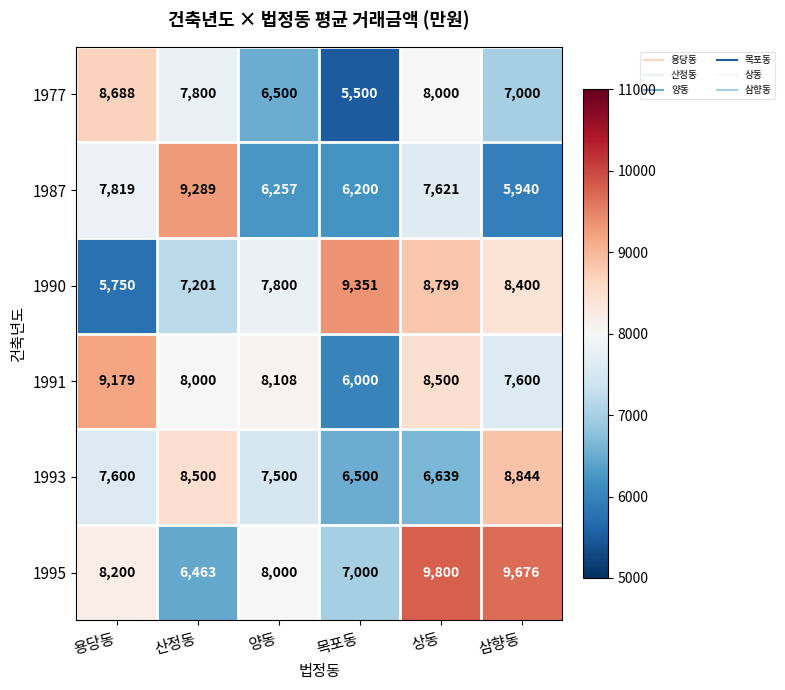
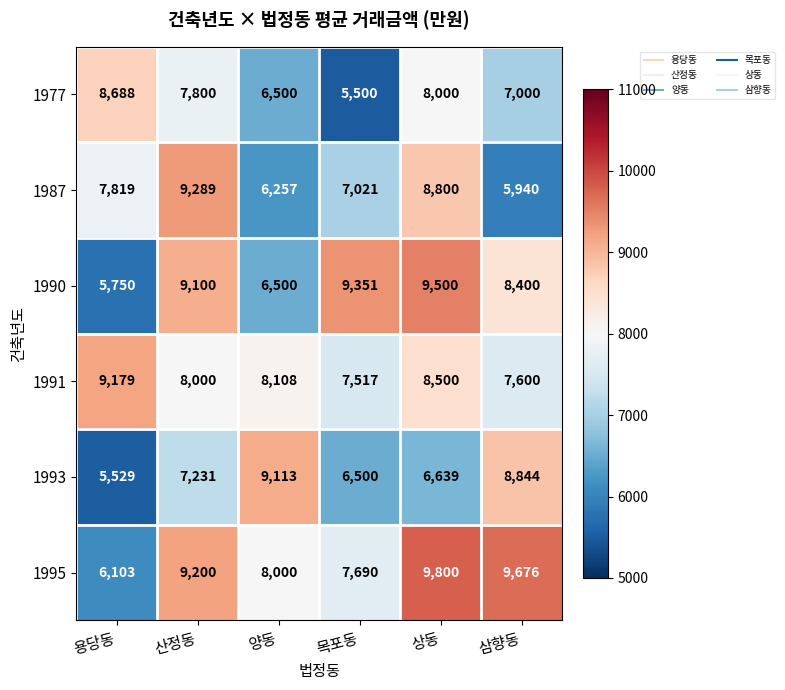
1987, 목포동: 6,200 -> 7,021
1987, 상동: 7,621 -> 8,800
1990, 산정동: 7,201 -> 9,100
1990, 양동: 7,800 -> 6,500
1990, 상동: 8,799 -> 9,500
1991, 목포동: 6,000 -> 7,517
1993, 용당동: 7,600 -> 5,529
1993, 산정동: 8,500 -> 7,231
1993, 양동: 7,500 -> 9,113
1995, 용당동: 8,200 -> 6,103
1995, 산정동: 6,463 -> 9,200
1995, 목포동: 7,000 -> 7,690
